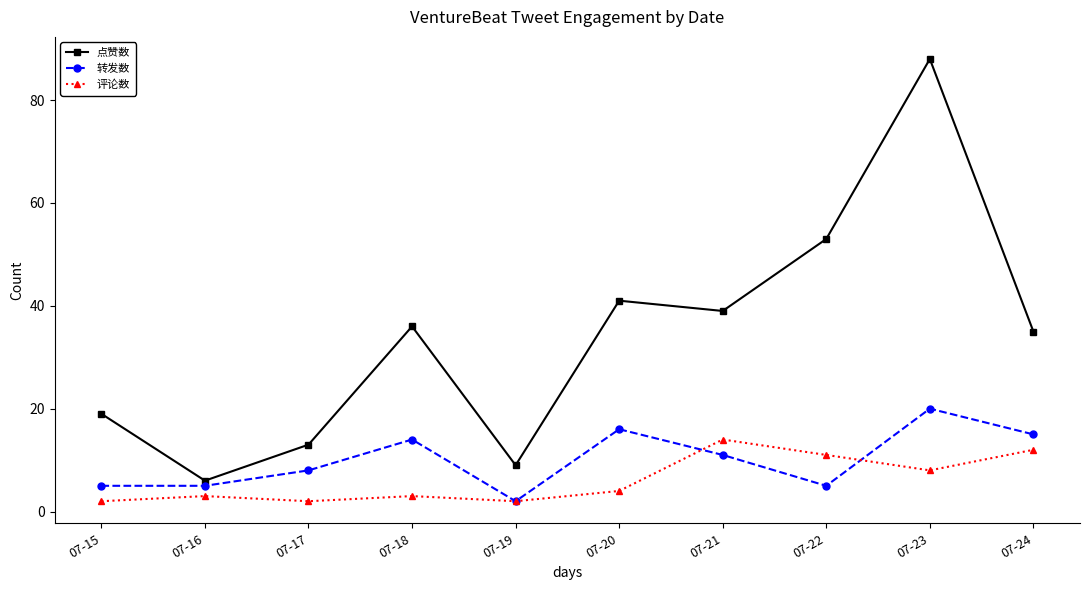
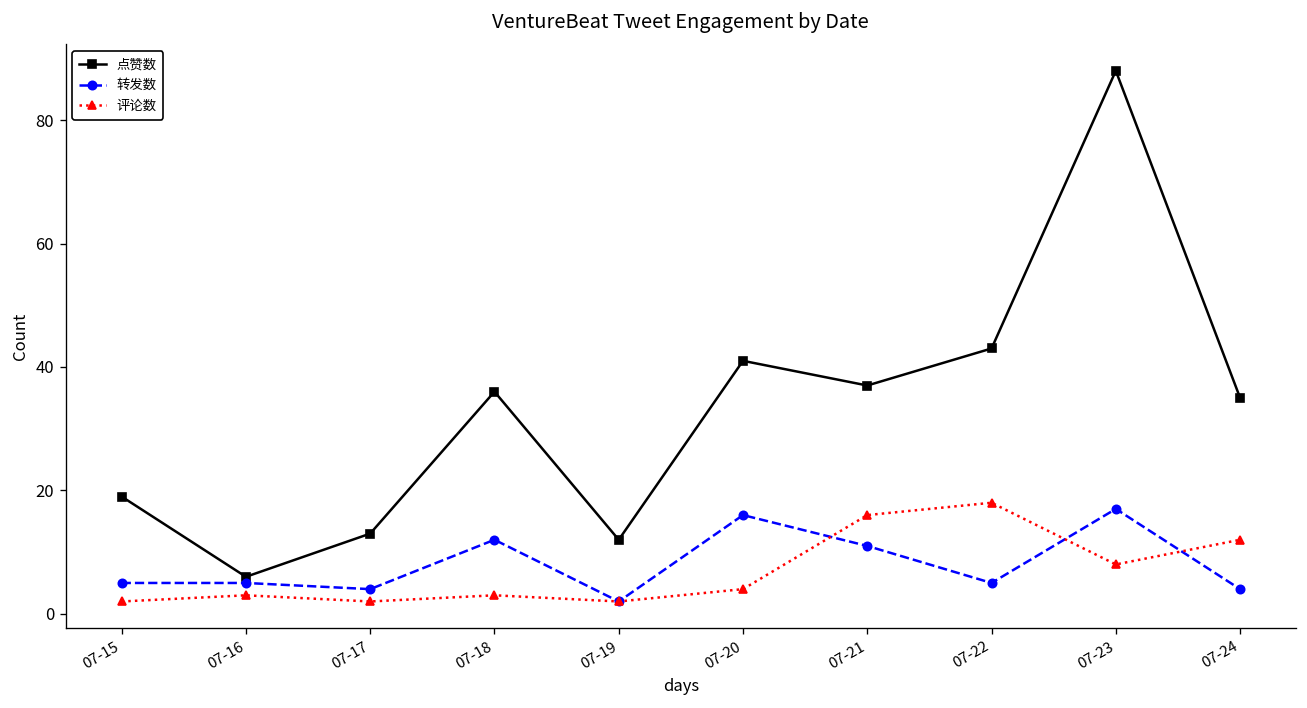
转发数, 07-17: 8 -> 4
转发数, 07-18: 14 -> 12
点赞数, 07-19: 9 -> 12
点赞数, 07-21: 39 -> 37
评论数, 07-21: 14 -> 16
点赞数, 07-22: 53 -> 43
评论数, 07-22: 11 -> 18
转发数, 07-23: 20 -> 17
转发数, 07-24: 15 -> 4
